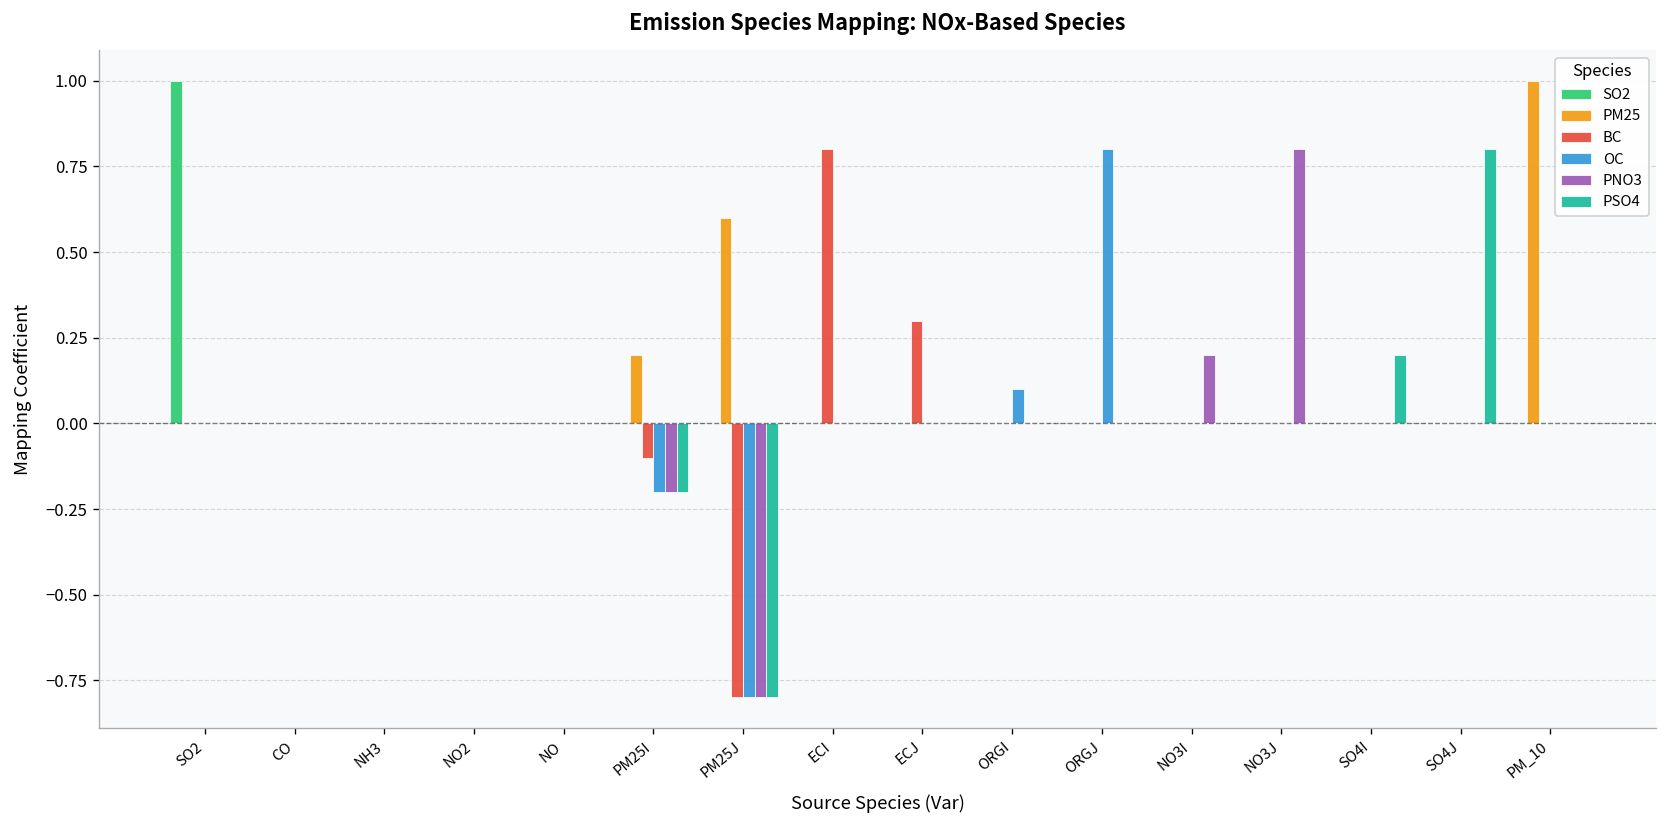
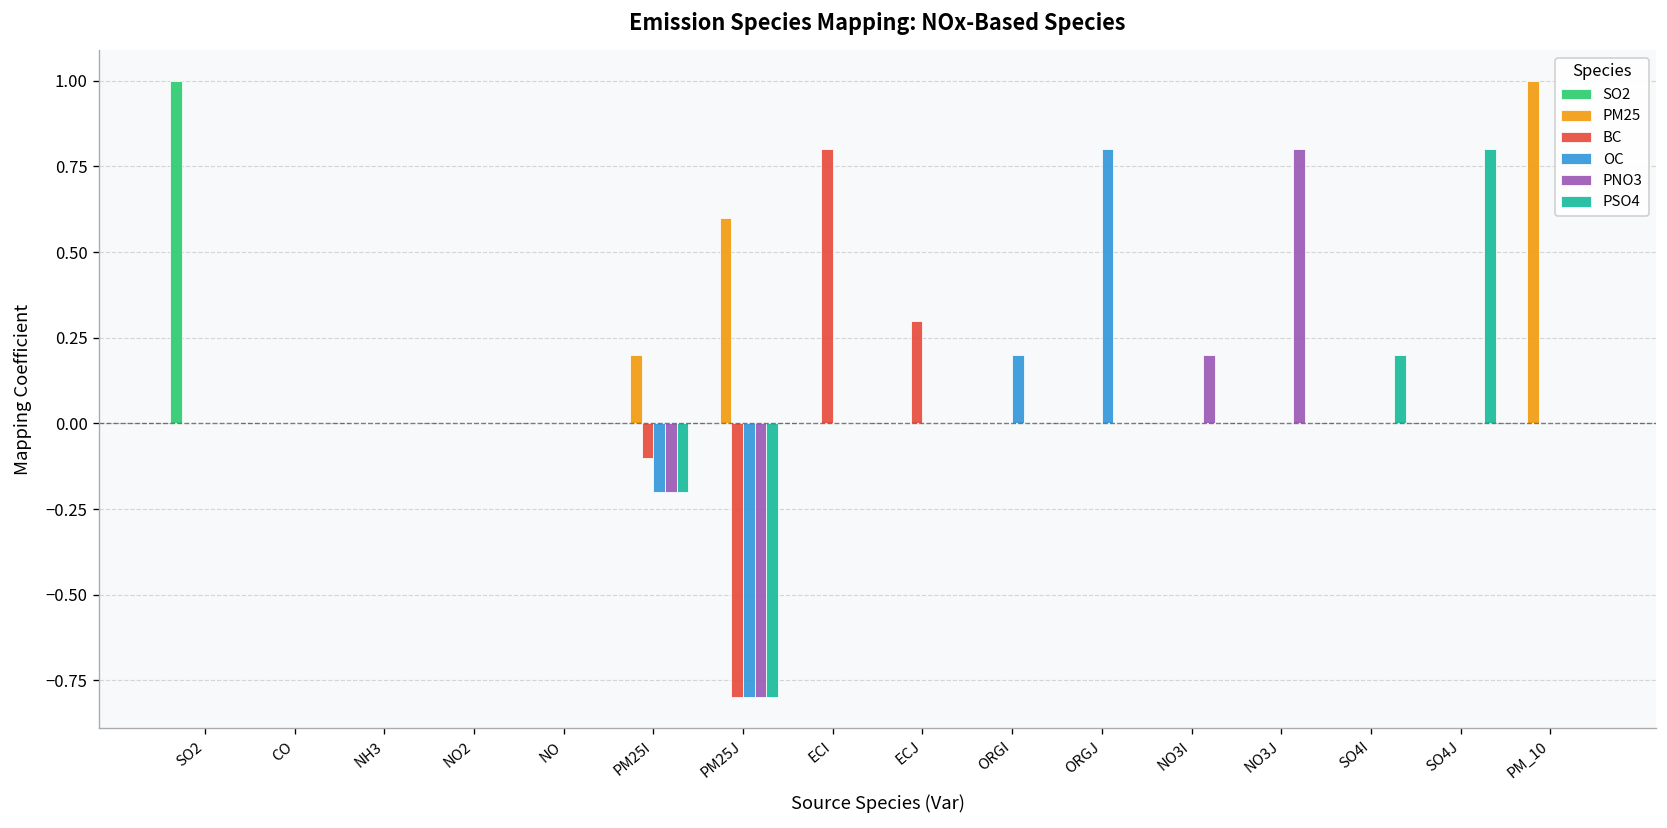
OC, ORGI: 0.1 -> 0.2
